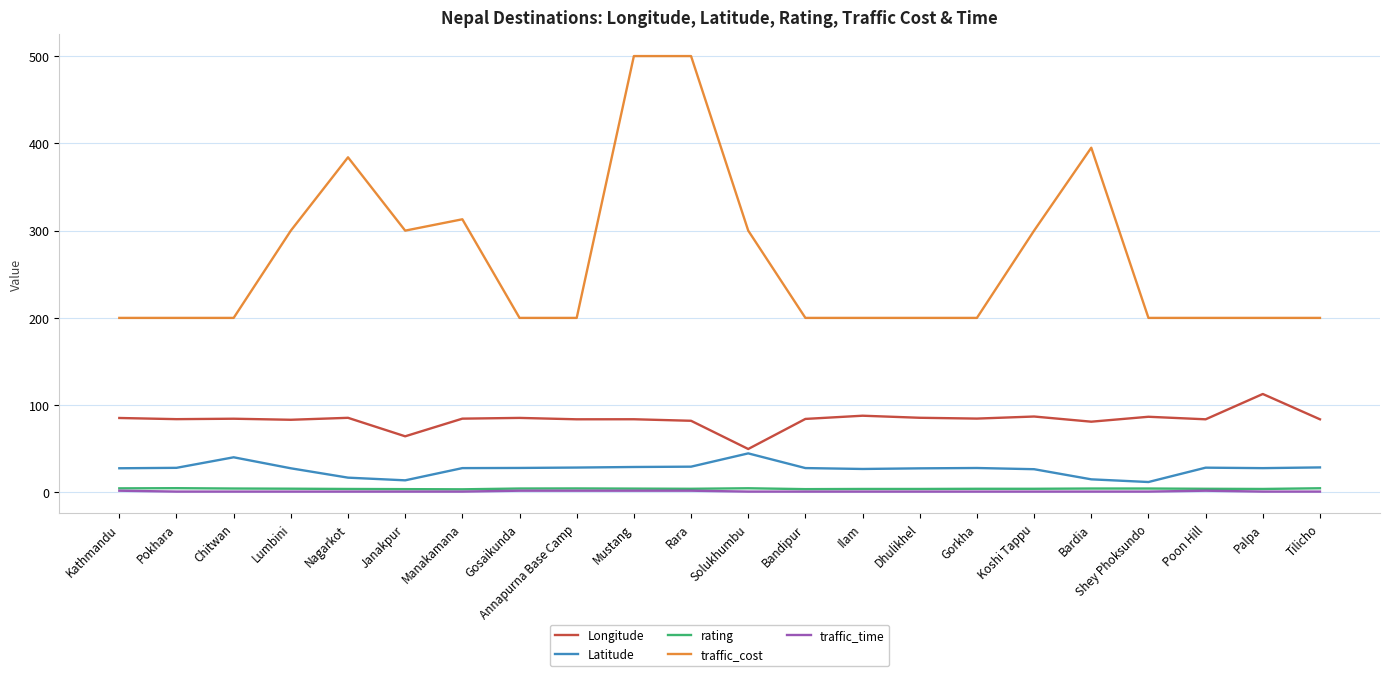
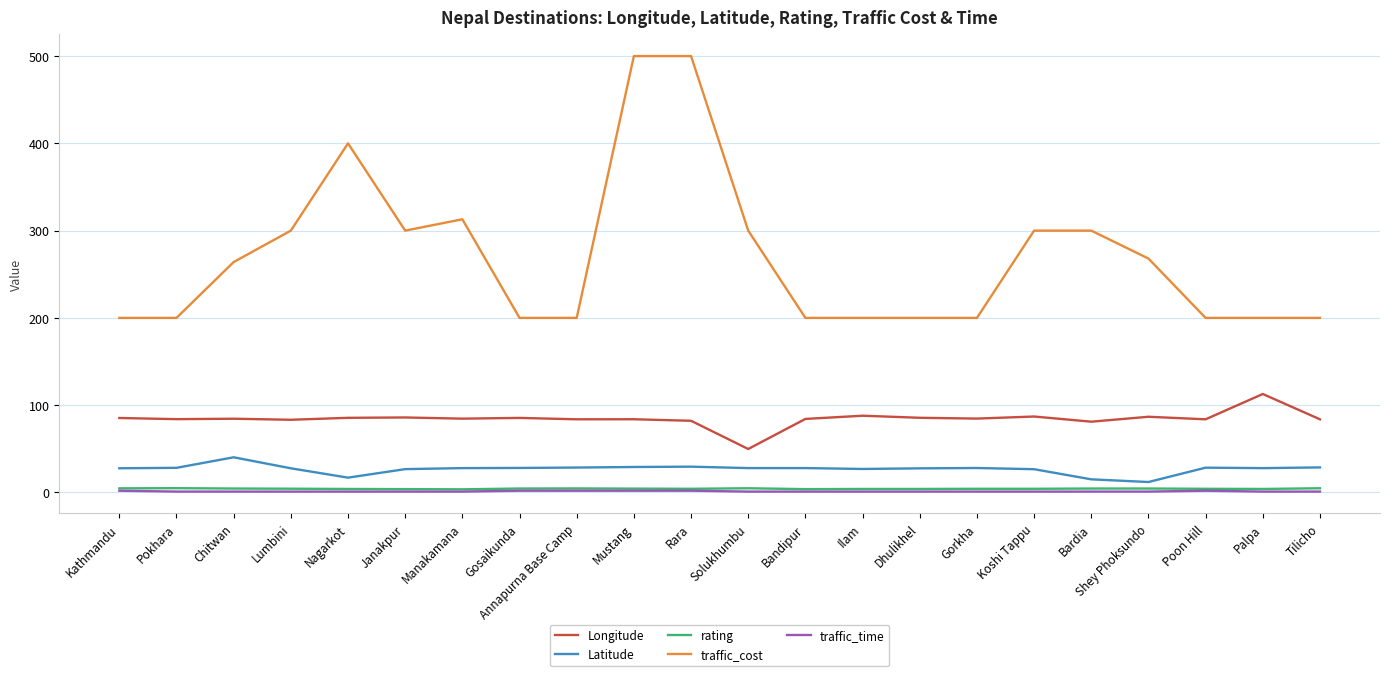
traffic_cost, Chitwan: 200 -> 260
traffic_cost, Nagarkot: 380 -> 400
Longitude, Janakpur: 60 -> 90
Latitude, Janakpur: 10 -> 30
Latitude, Solukhumbu: 40 -> 30
traffic_cost, Bardia: 400 -> 300
traffic_cost, Shey Phoksundo: 200 -> 270
